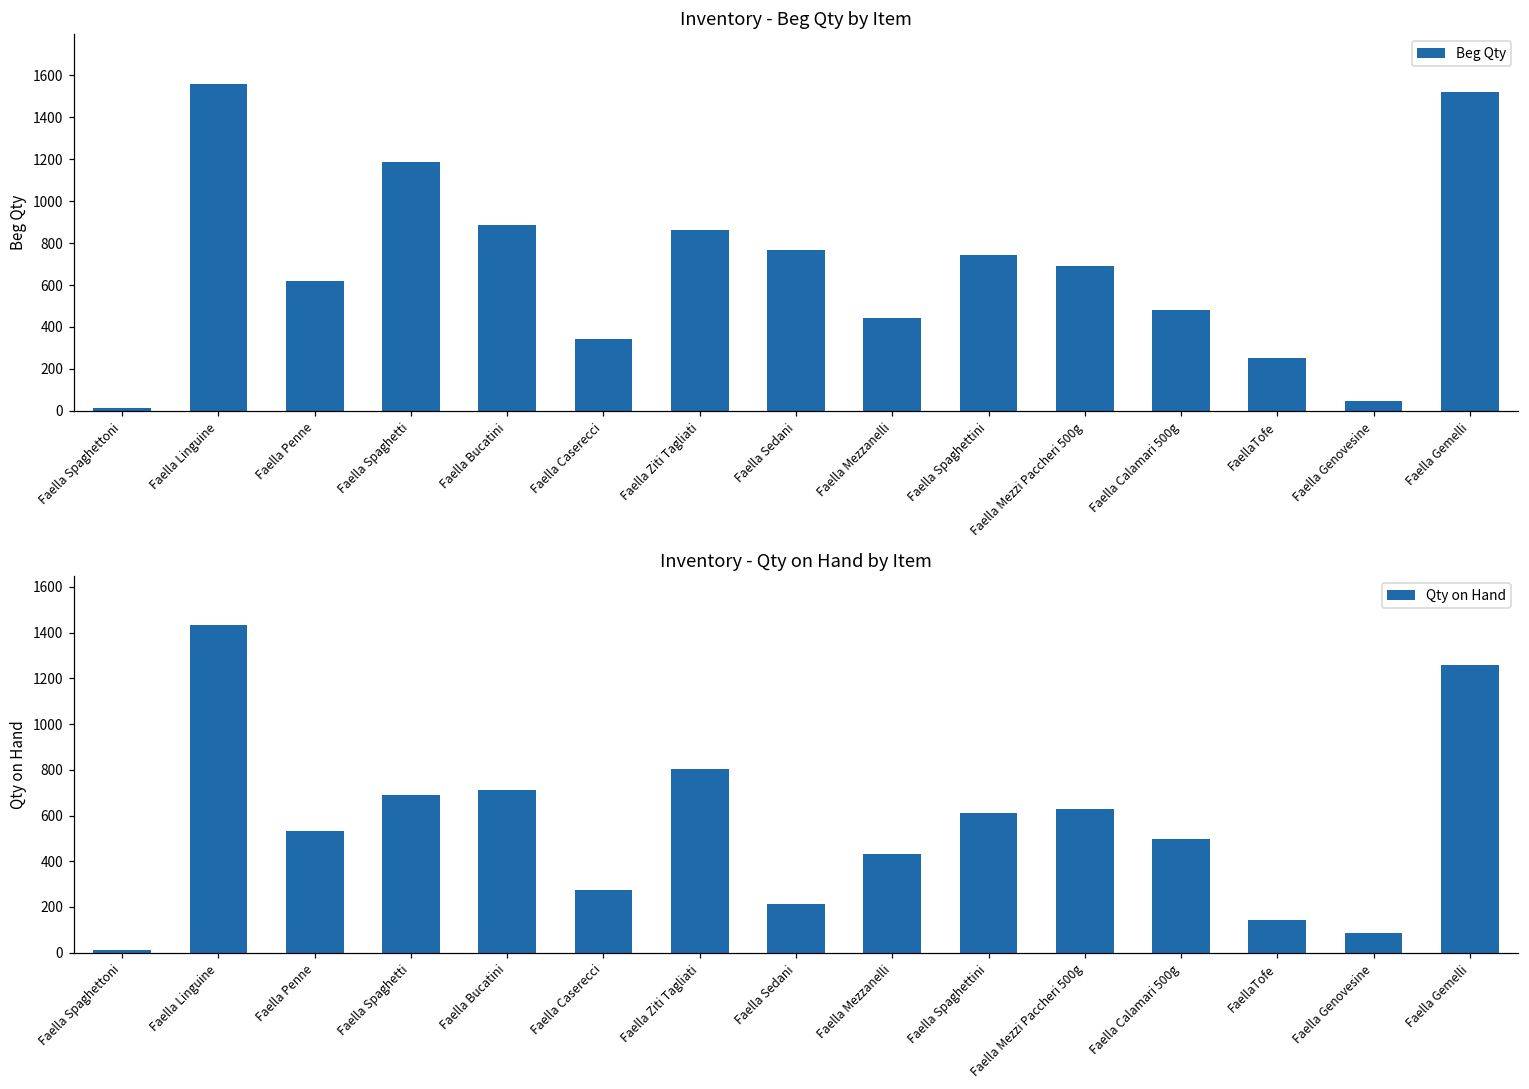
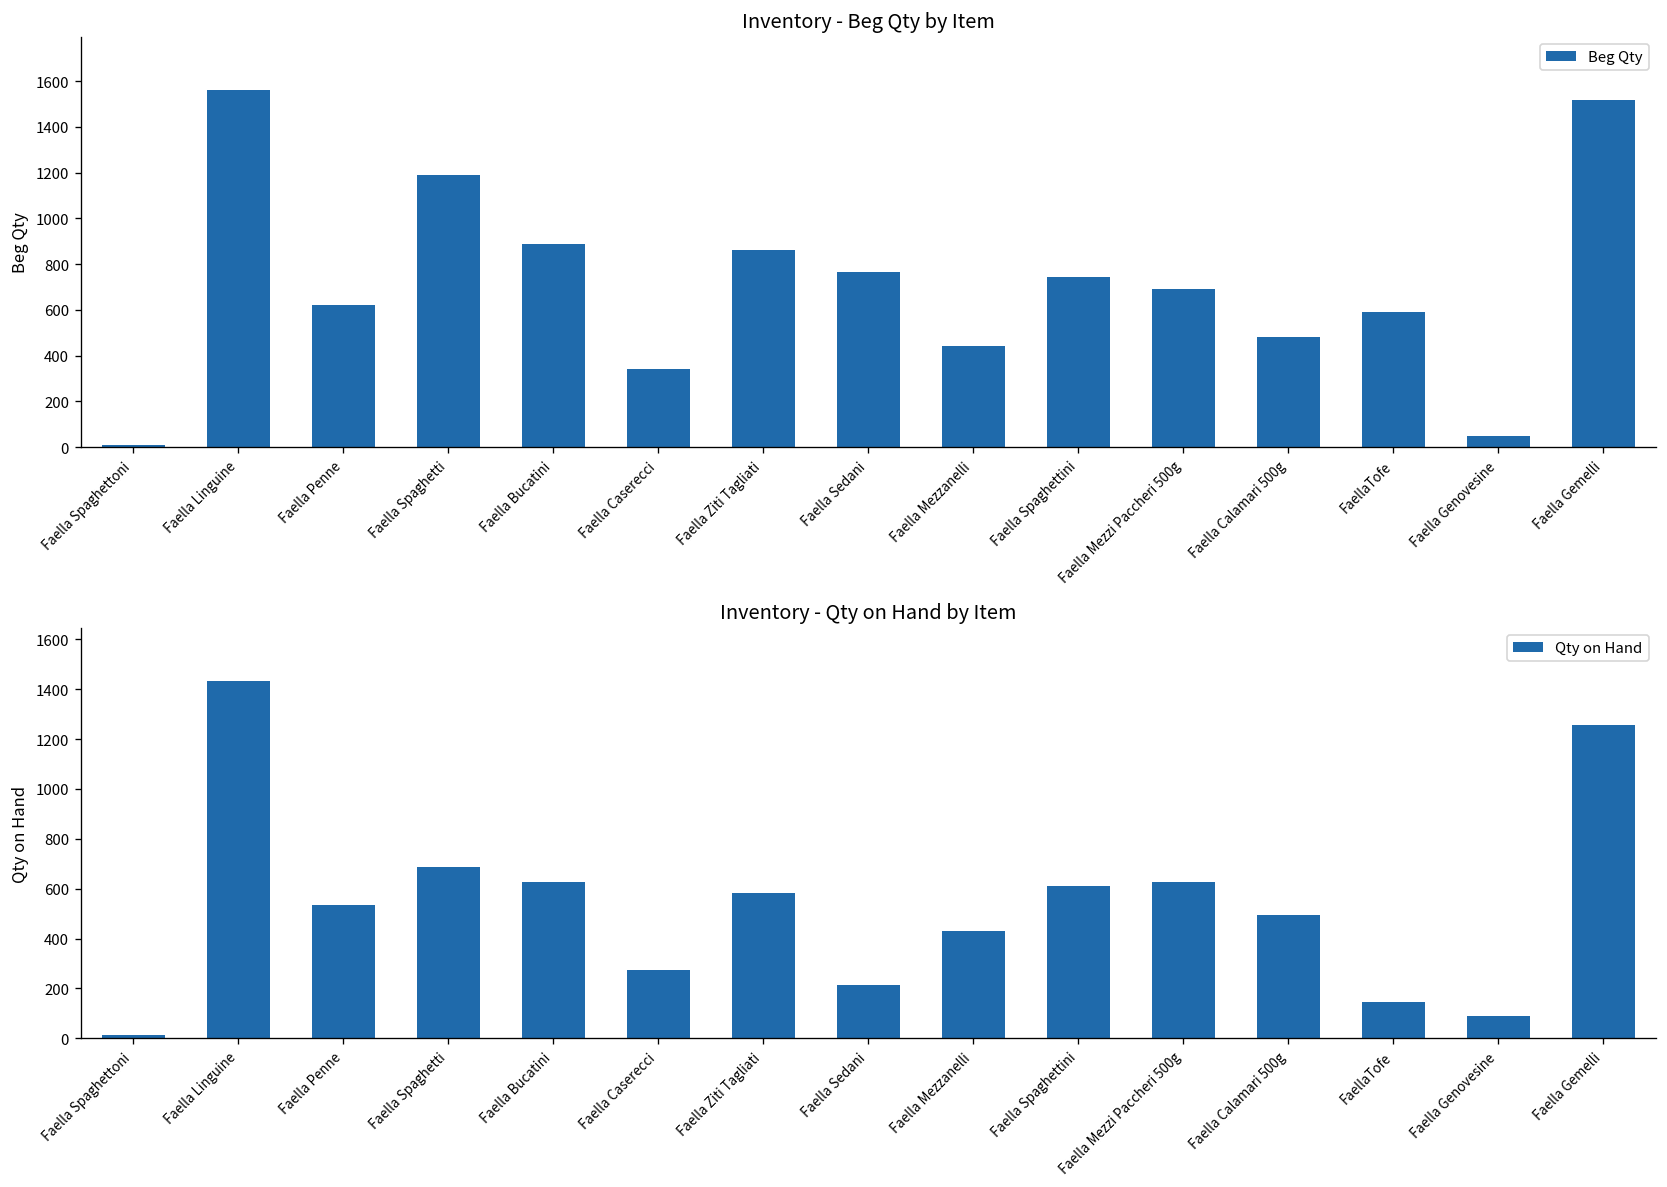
Inventory - Beg Qty by Item, FaellaTofe: 250 -> 590
Inventory - Qty on Hand by Item, Faella Bucatini: 710 -> 630
Inventory - Qty on Hand by Item, Faella Ziti Tagliati: 800 -> 580
